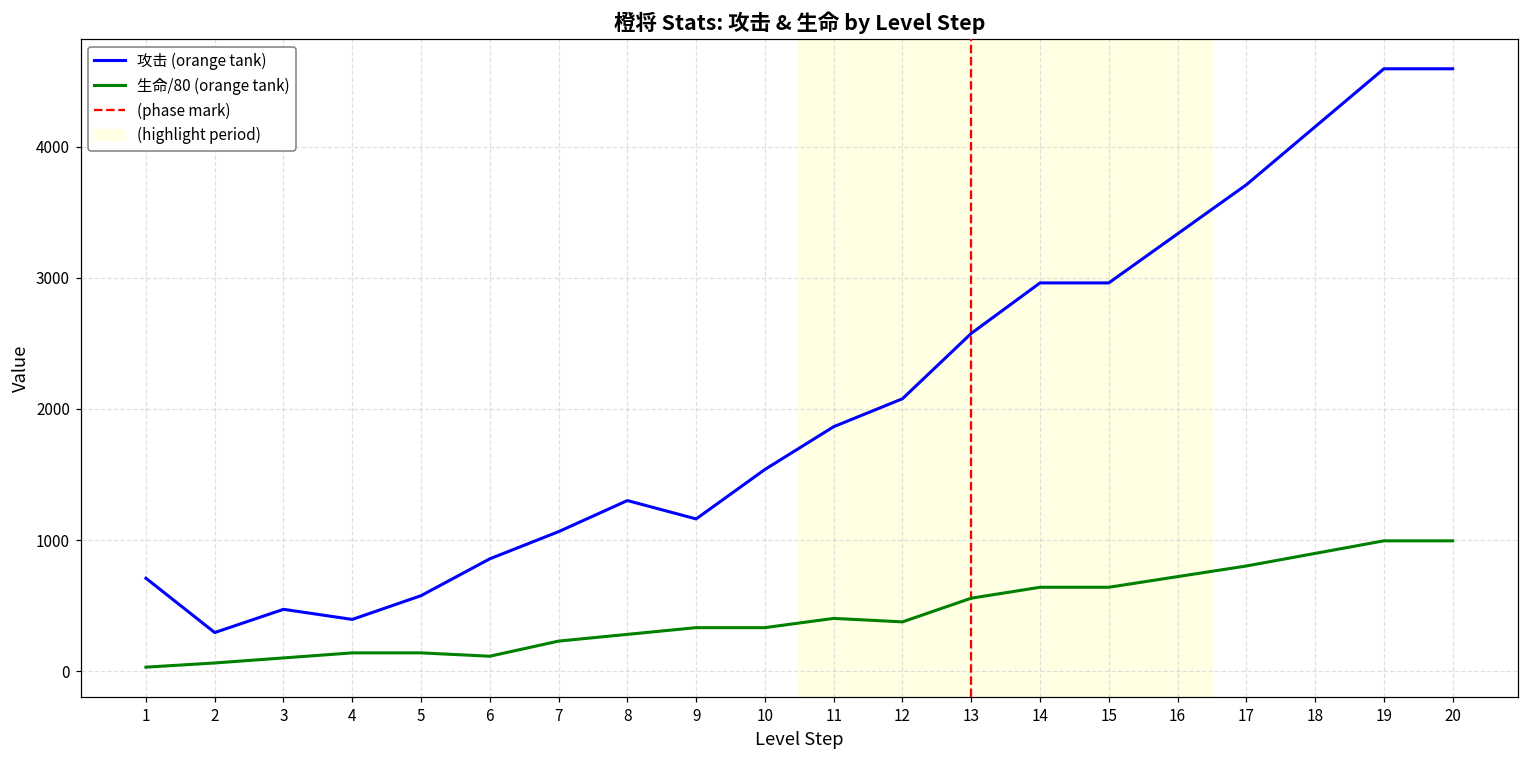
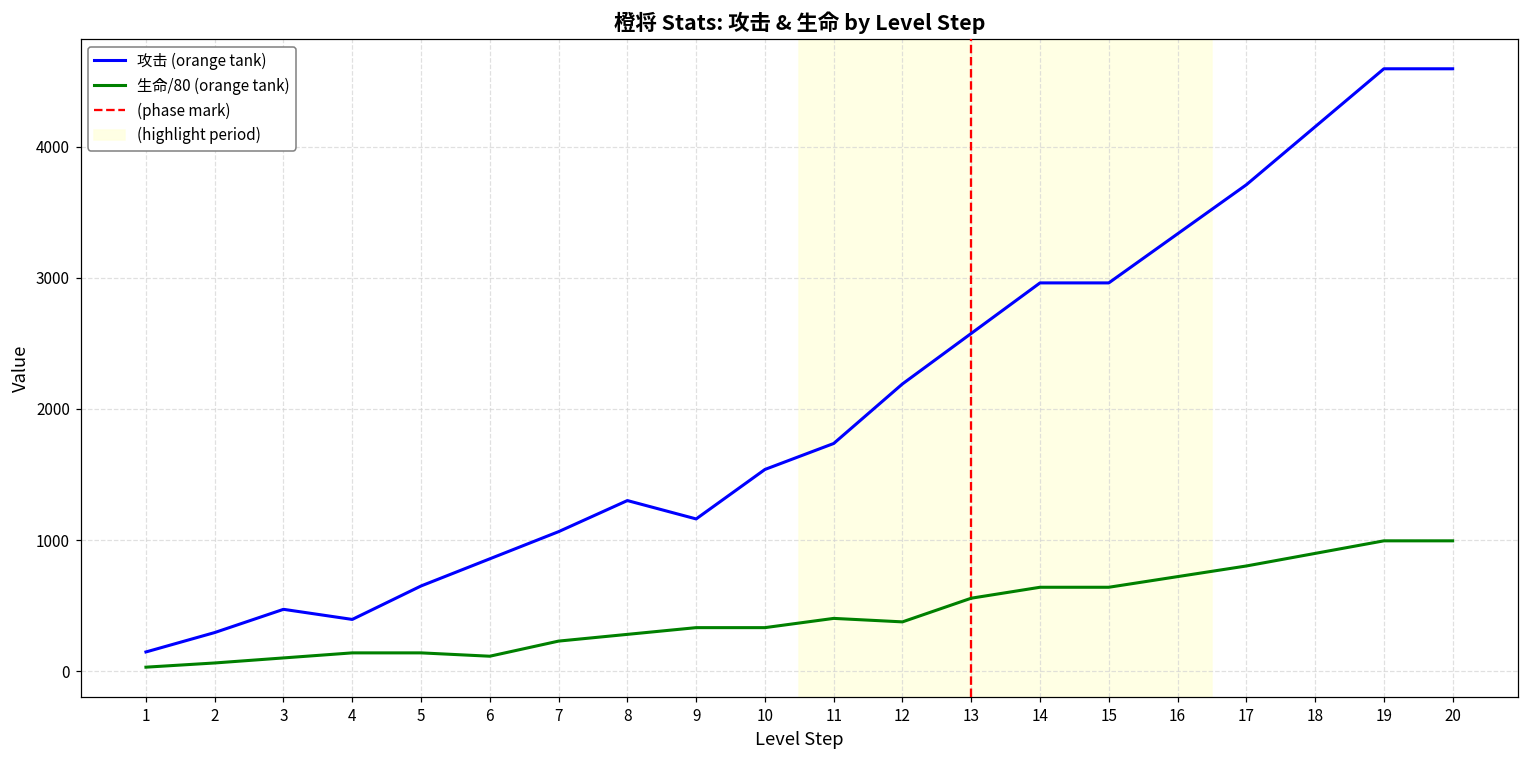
攻击 (orange tank), 1: 710 -> 150
攻击 (orange tank), 5: 580 -> 650
攻击 (orange tank), 11: 1870 -> 1740
攻击 (orange tank), 12: 2080 -> 2190
